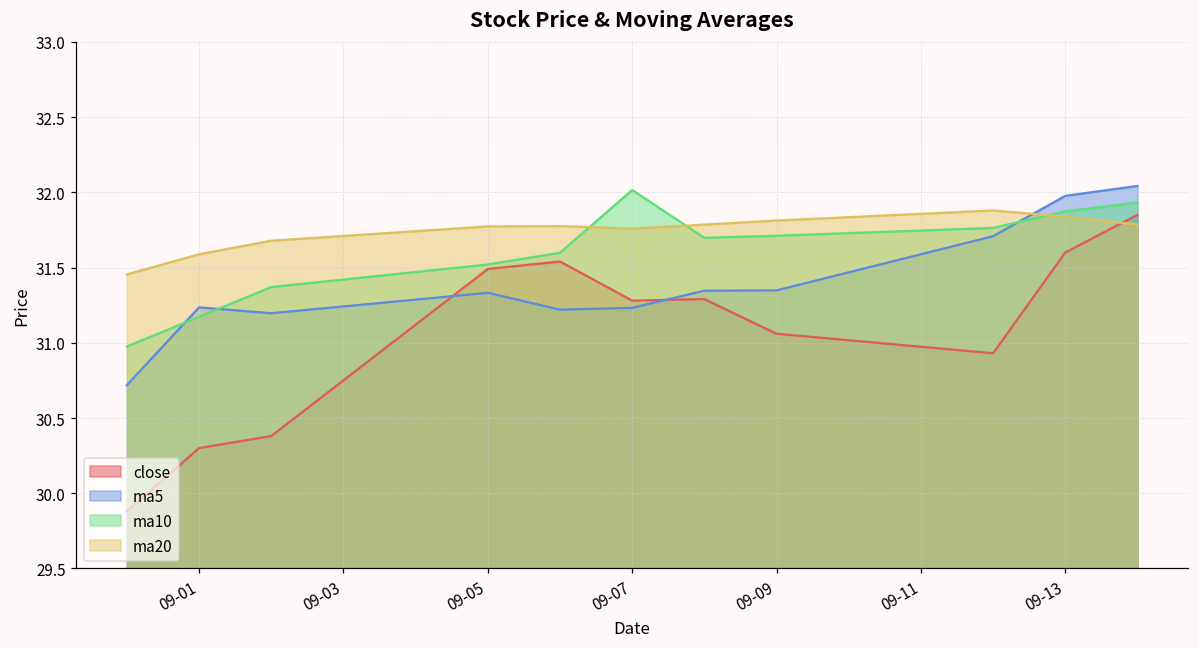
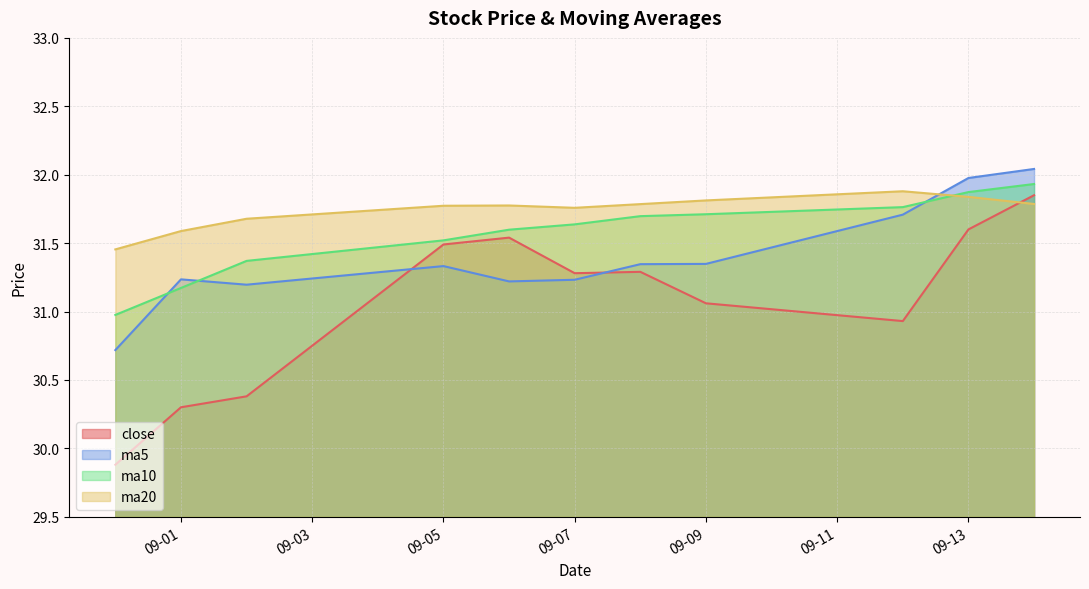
ma10, 09-07: 32.02 -> 31.64
